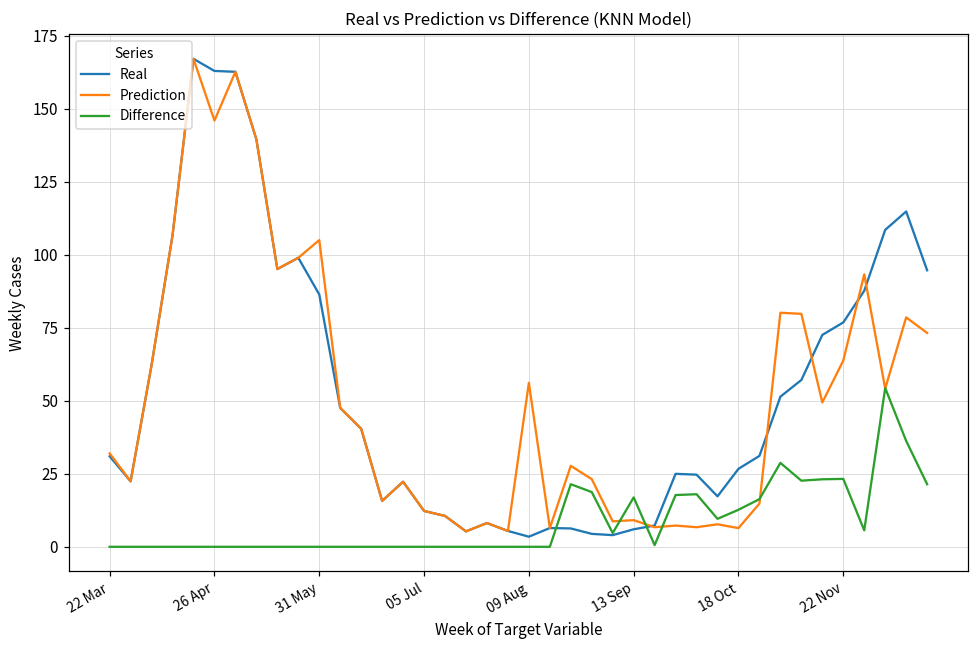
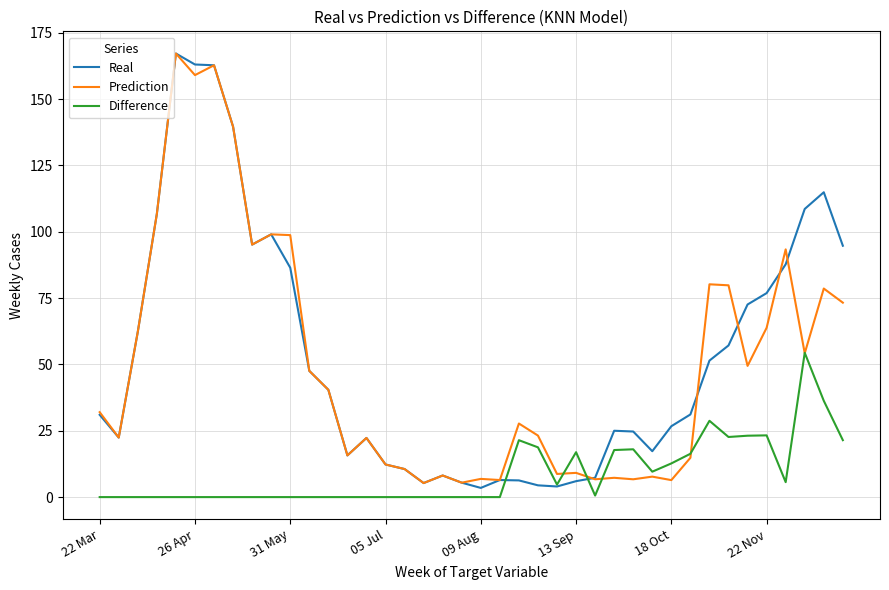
Prediction, 26 Apr: 146 -> 159
Prediction, 31 May: 105 -> 99
Prediction, 09 Aug: 56 -> 7
